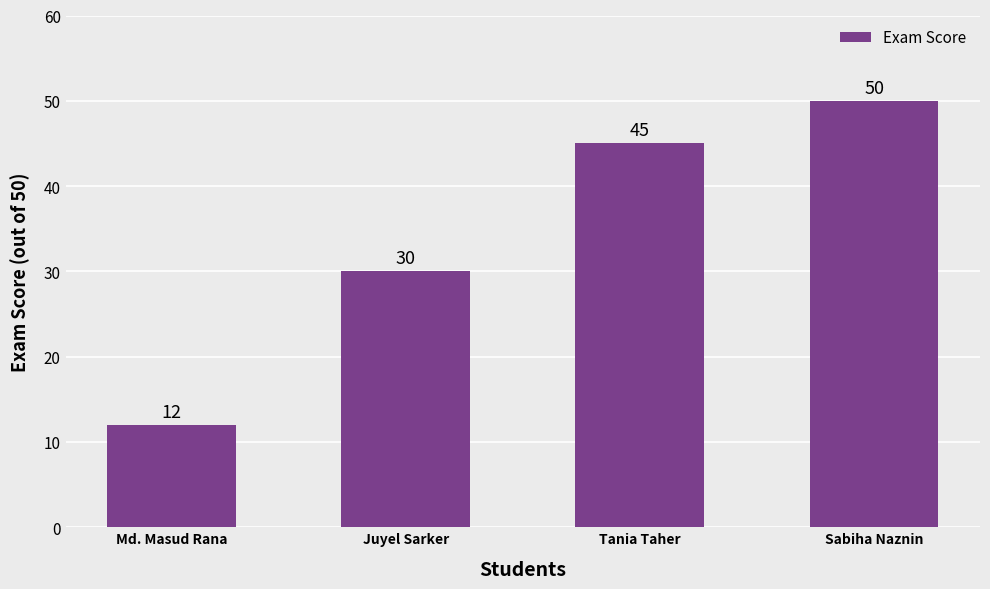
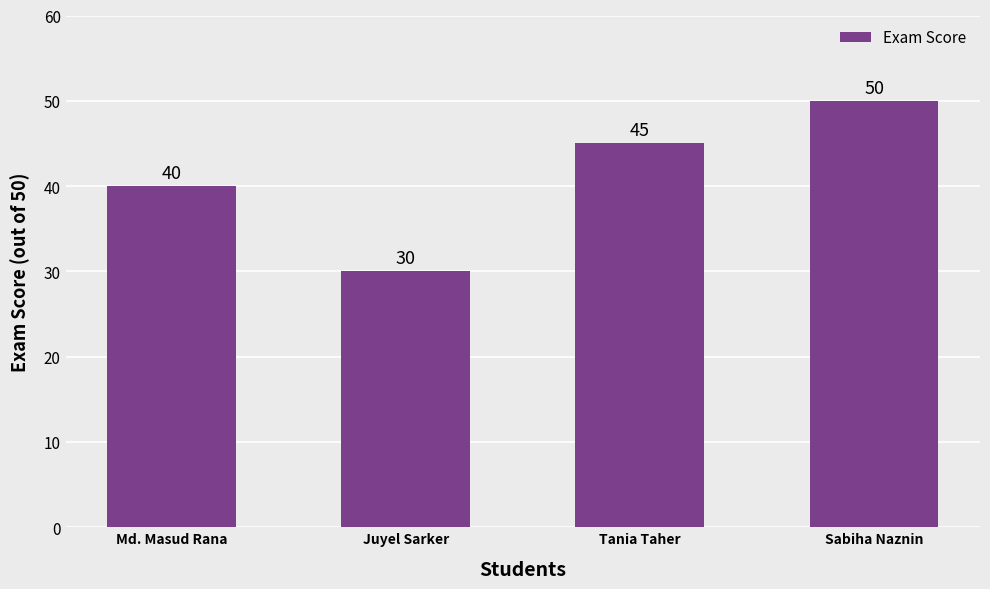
Md. Masud Rana: 12 -> 40
